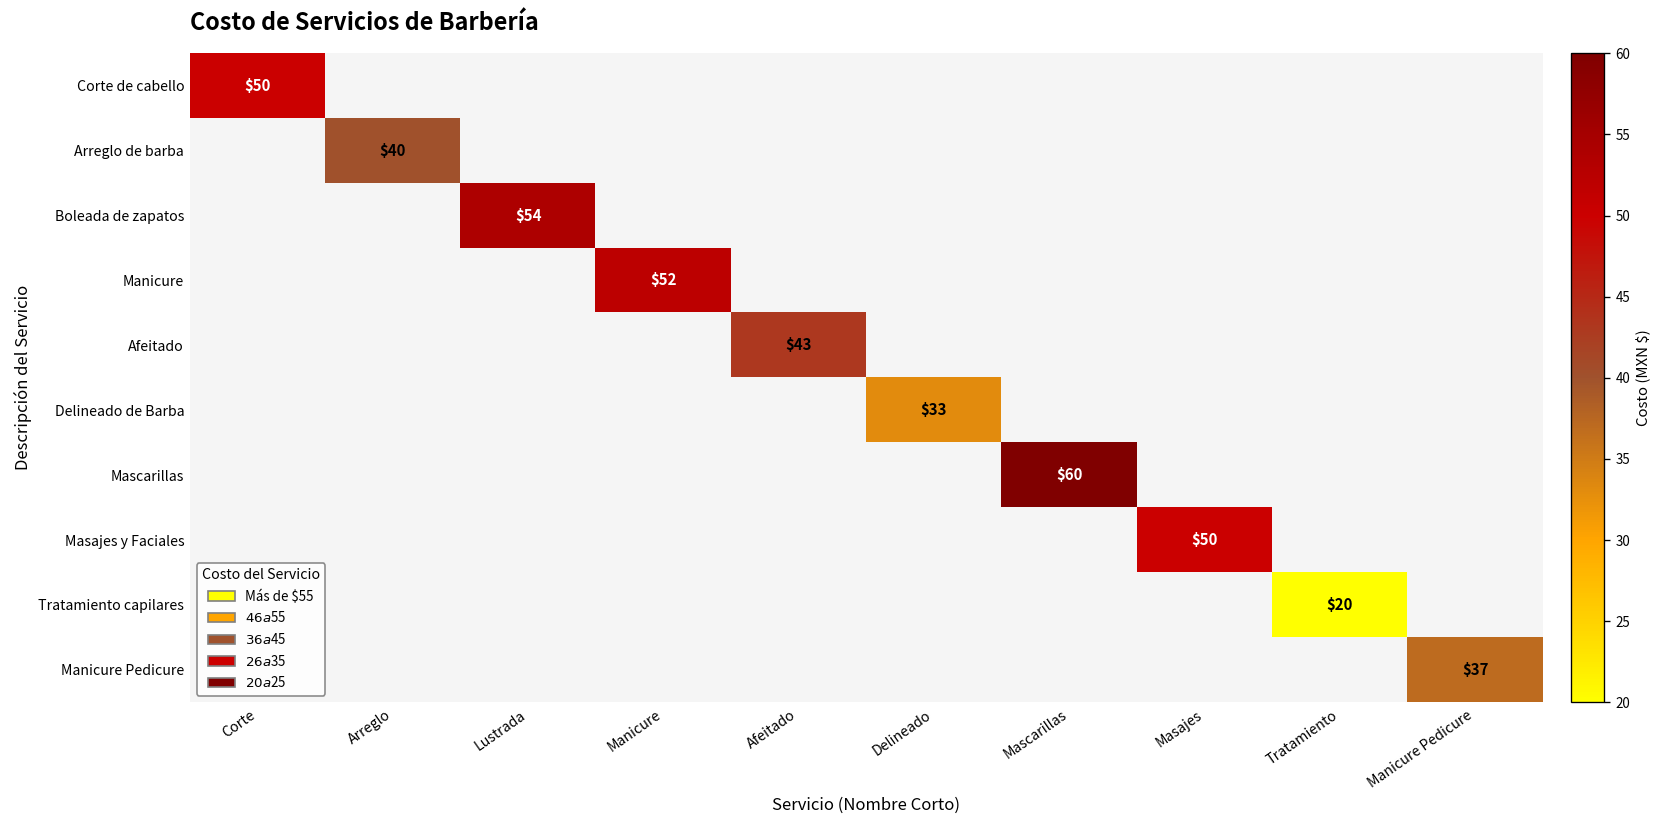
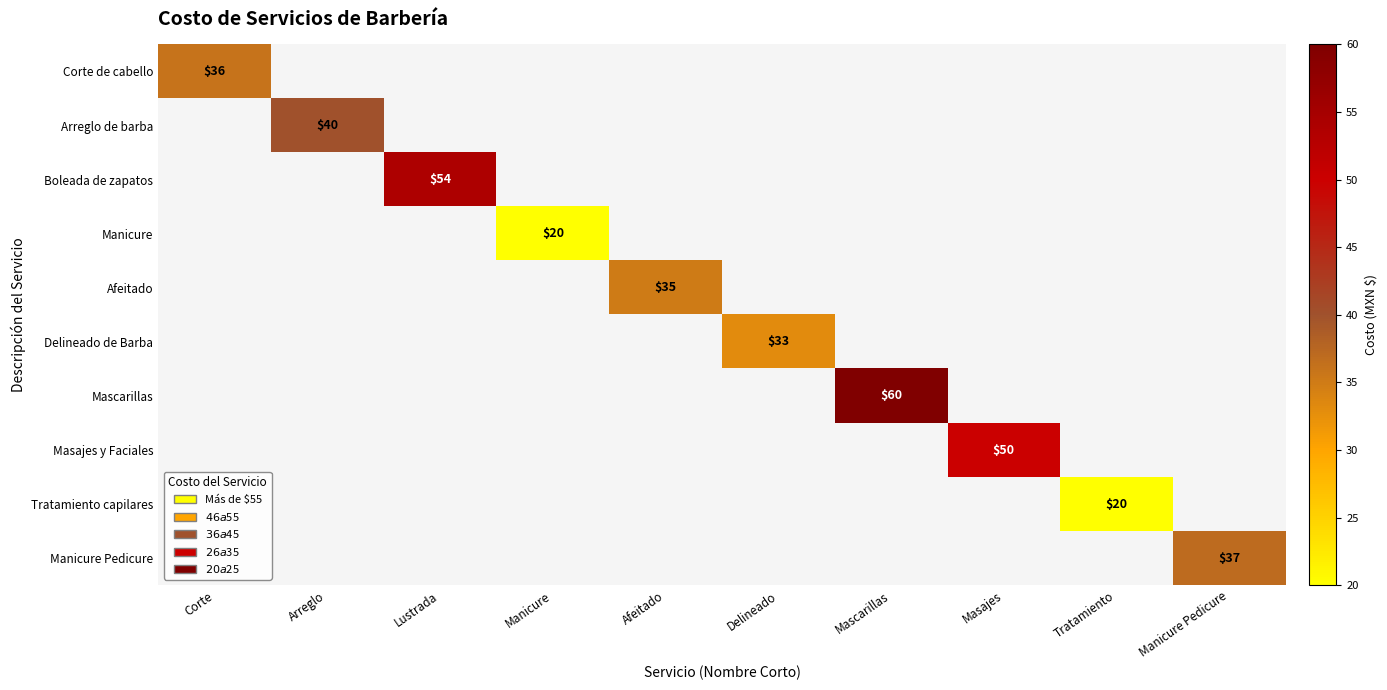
Corte de cabello, Corte: $50 -> $36
Manicure, Manicure: $52 -> $20
Afeitado, Afeitado: $43 -> $35
